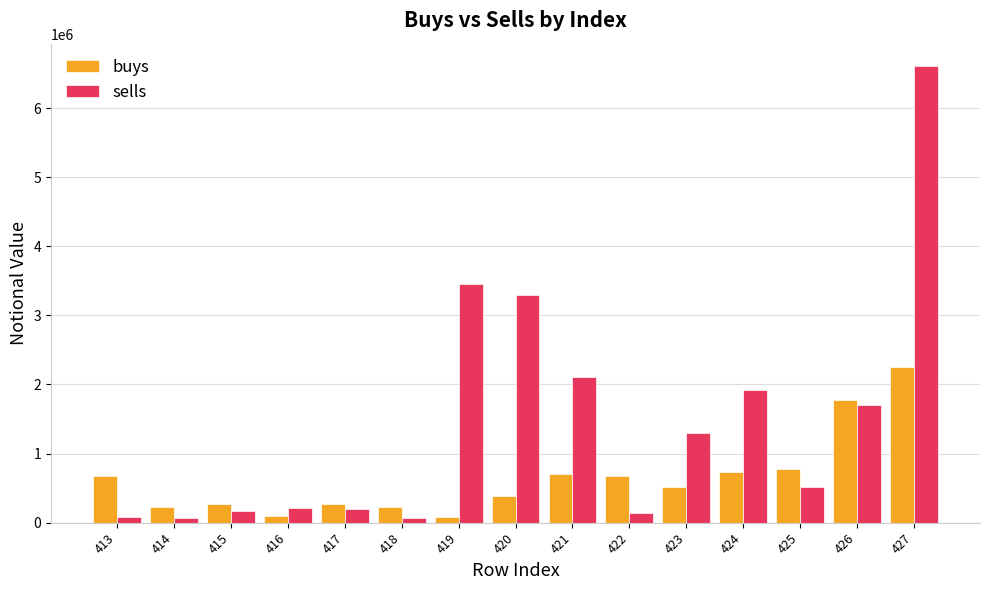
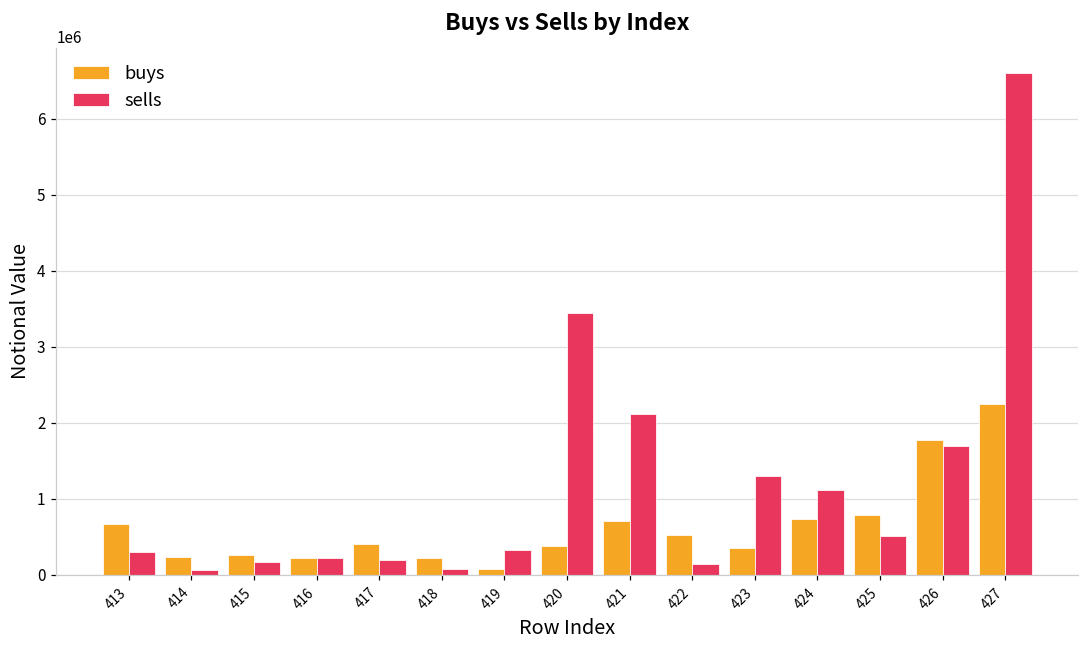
sells, 413: 100000 -> 300000
buys, 416: 100000 -> 200000
buys, 417: 300000 -> 400000
sells, 419: 3500000 -> 300000
sells, 420: 3300000 -> 3400000
buys, 422: 700000 -> 500000
buys, 423: 500000 -> 400000
sells, 424: 1900000 -> 1100000
